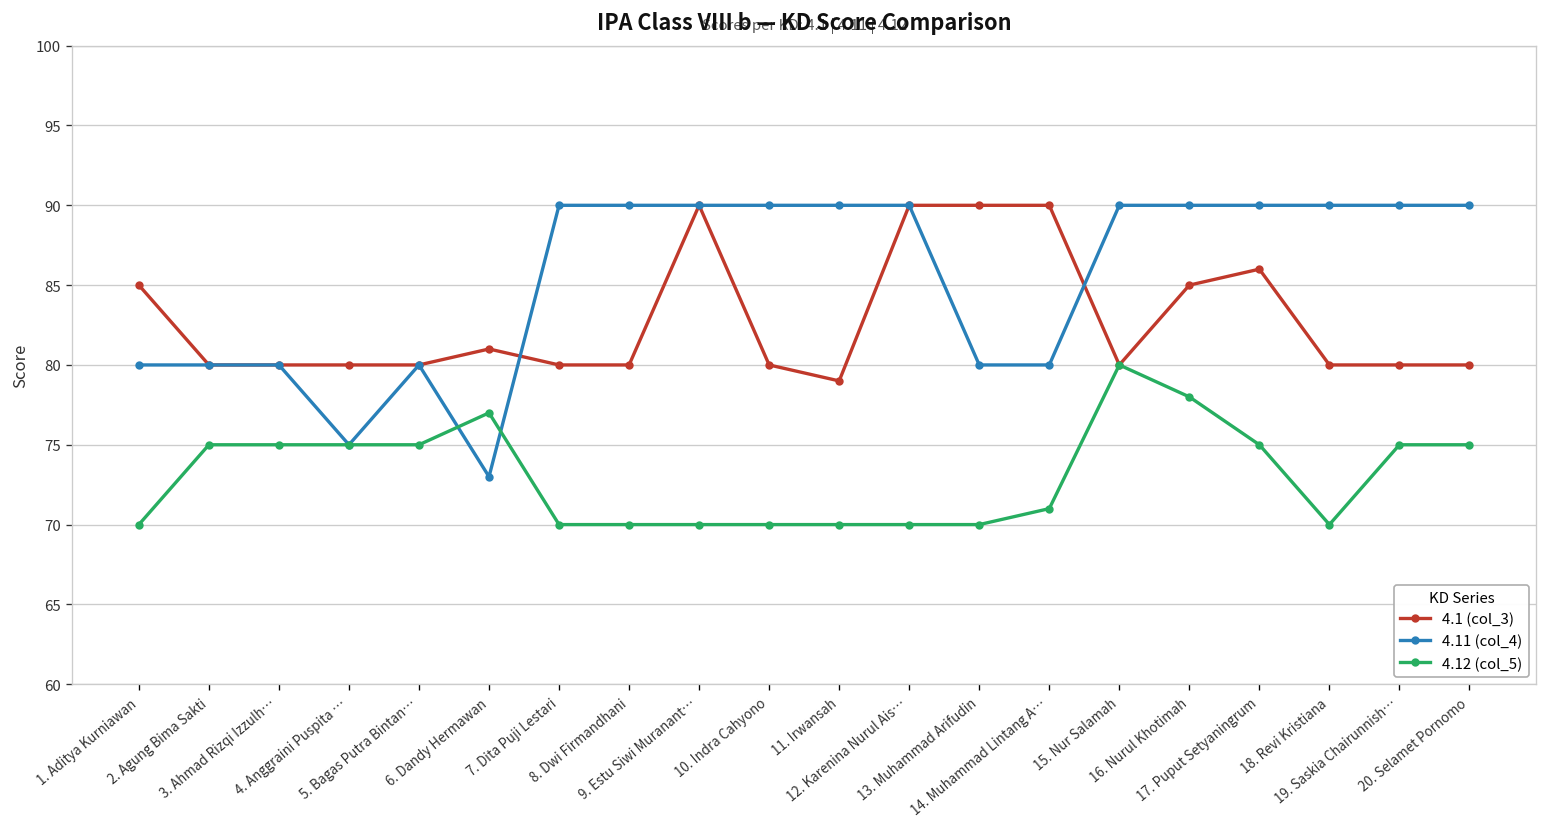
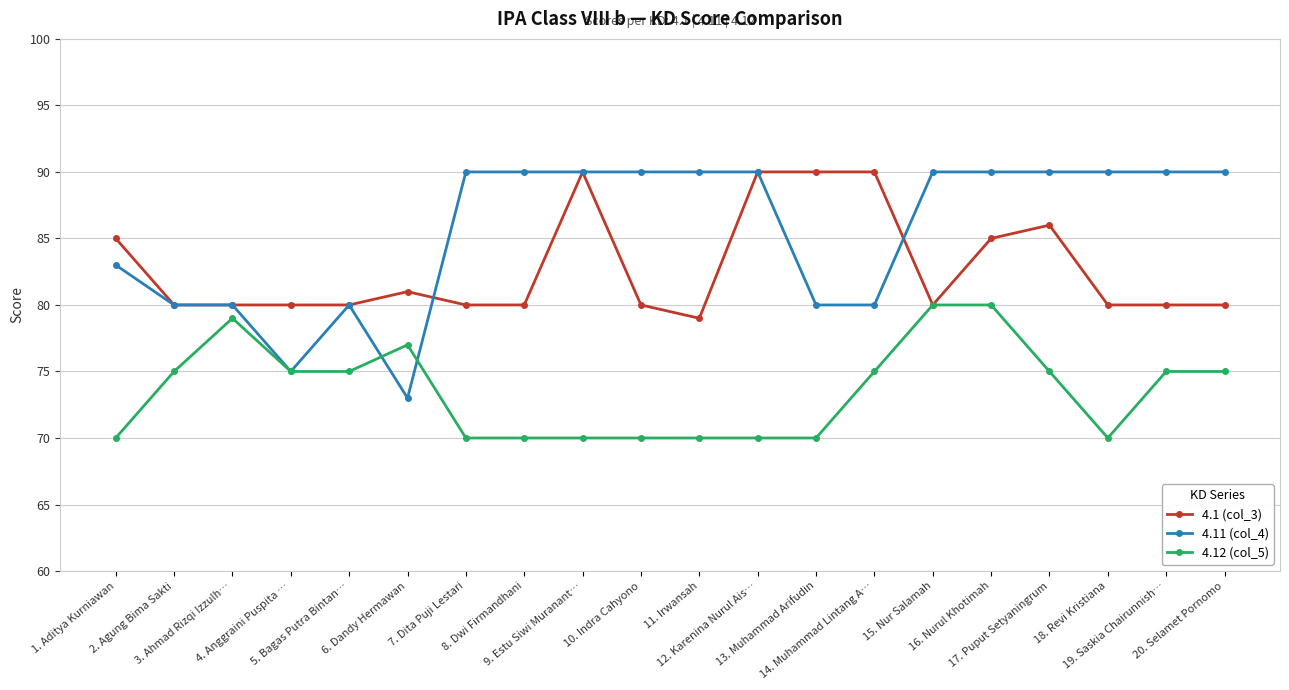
4.11 (col_4), 1. Aditya Kurniawan: 80 -> 83
4.12 (col_5), 3. Ahmad Rizqi Izzulh…: 75 -> 79
4.12 (col_5), 14. Muhammad Lintang A…: 71 -> 75
4.12 (col_5), 16. Nurul Khotimah: 78 -> 80
